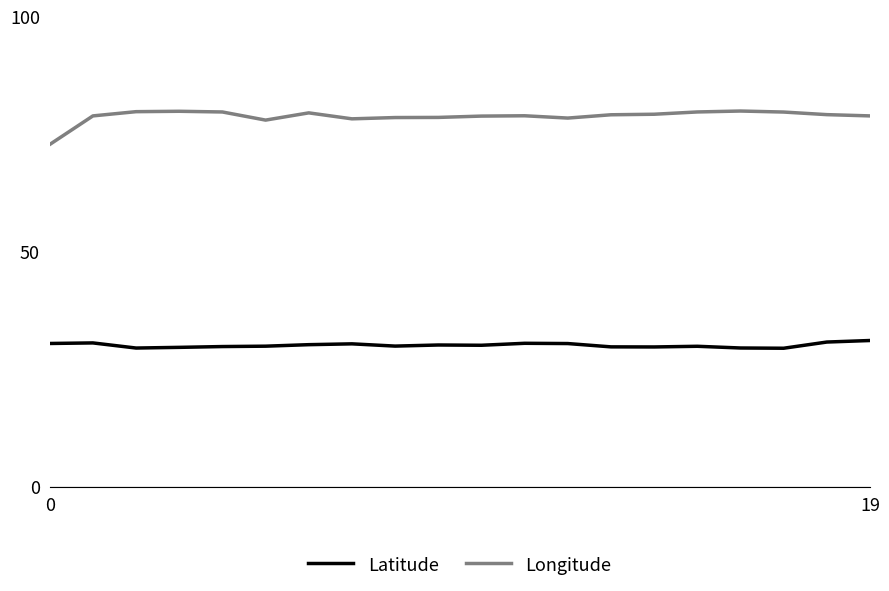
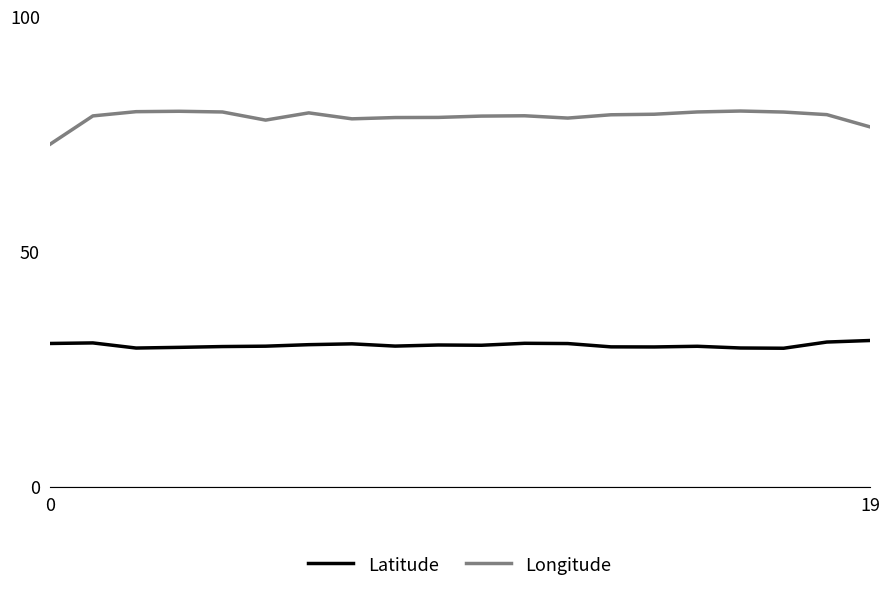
Longitude, 19: 79 -> 76
